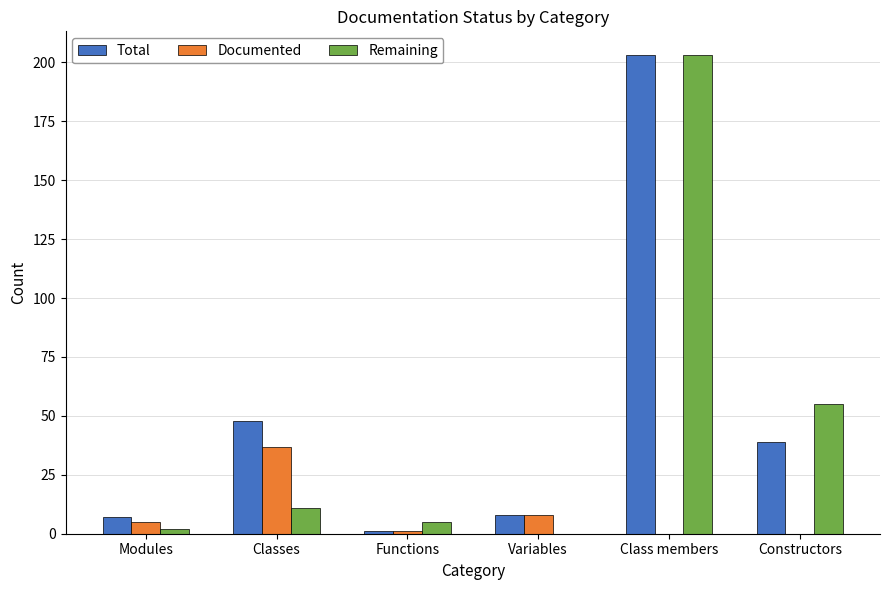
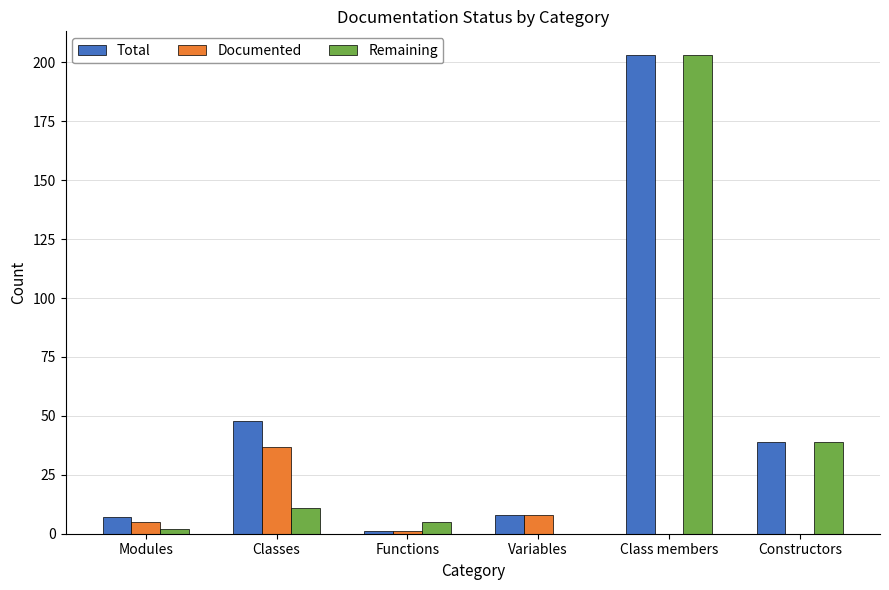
Remaining, Constructors: 55 -> 39
